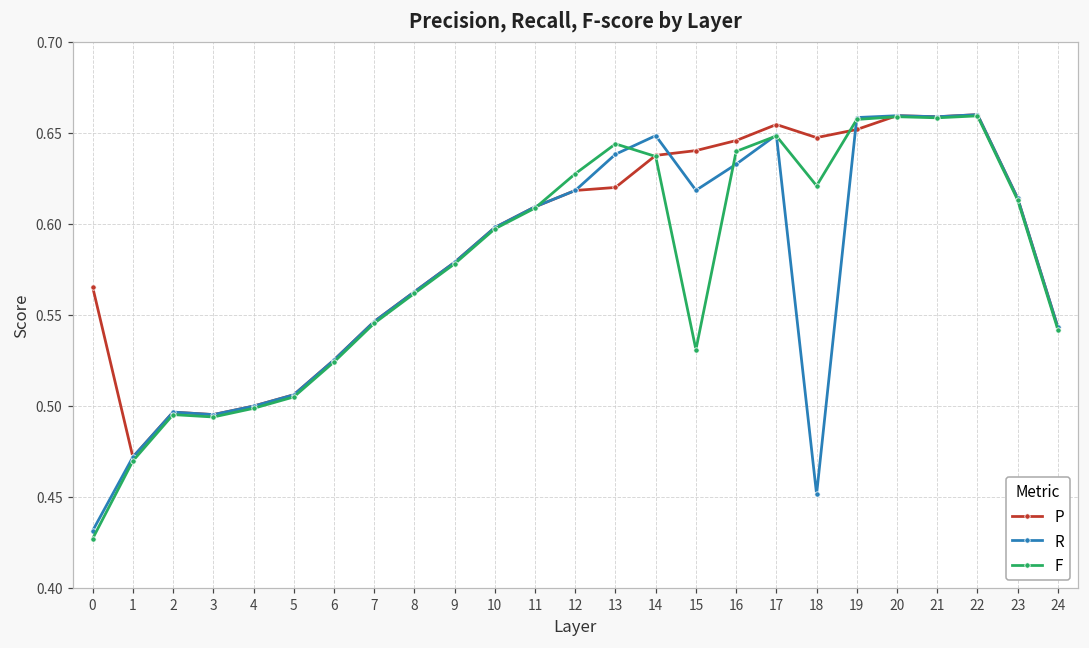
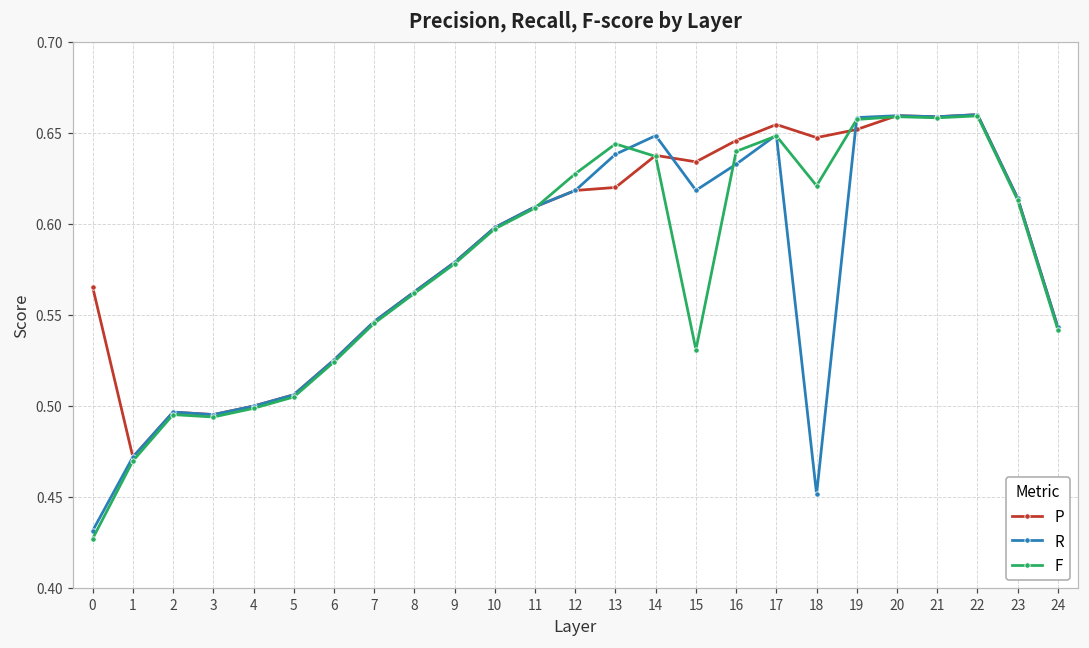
P, 15: 0.640 -> 0.634
